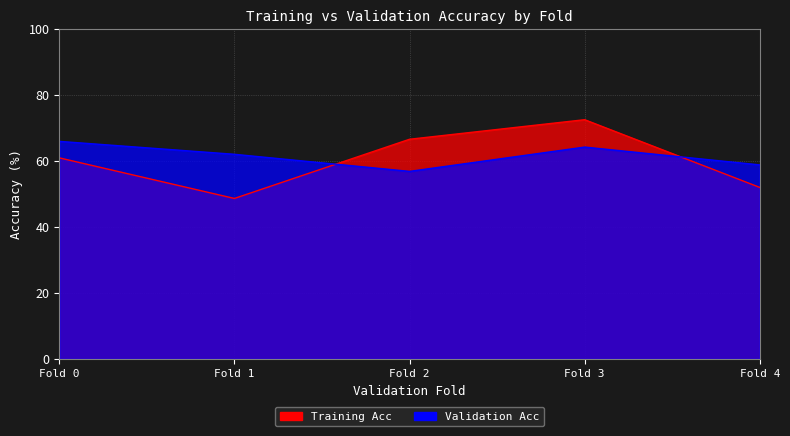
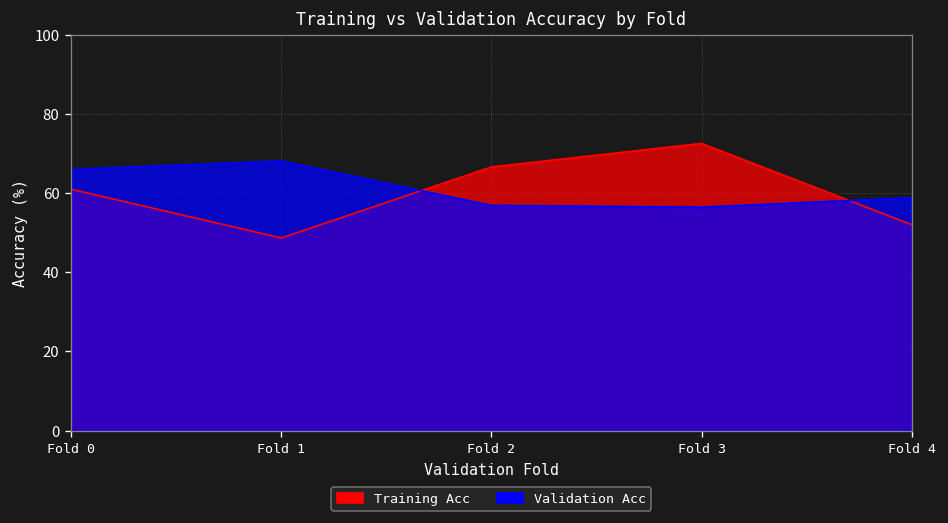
Validation Acc, Fold 1: 62 -> 68
Validation Acc, Fold 3: 64 -> 56
